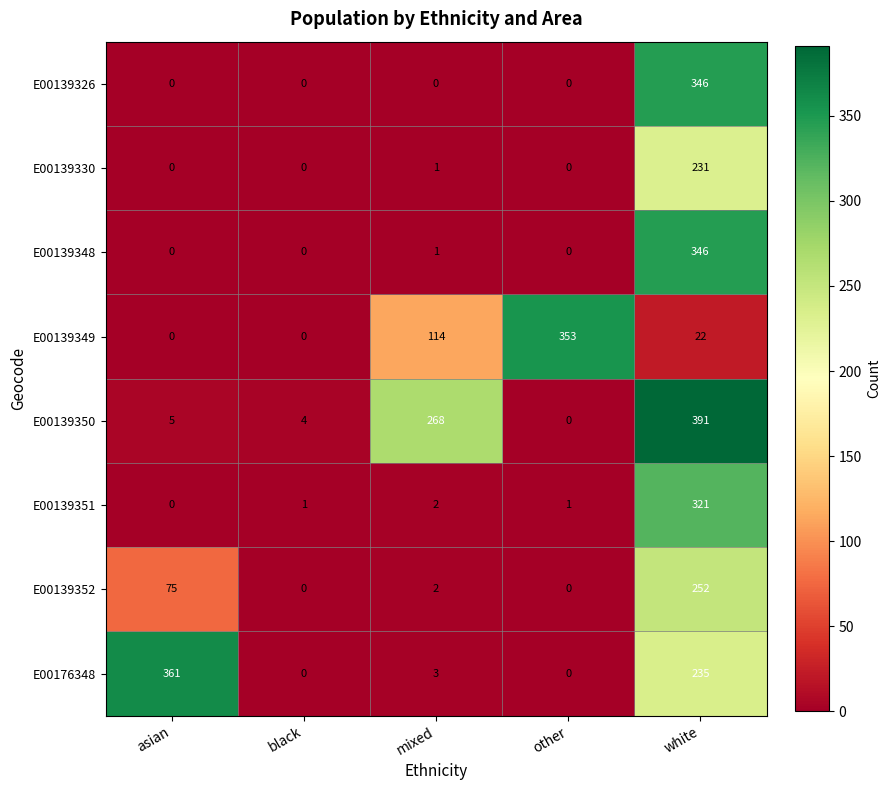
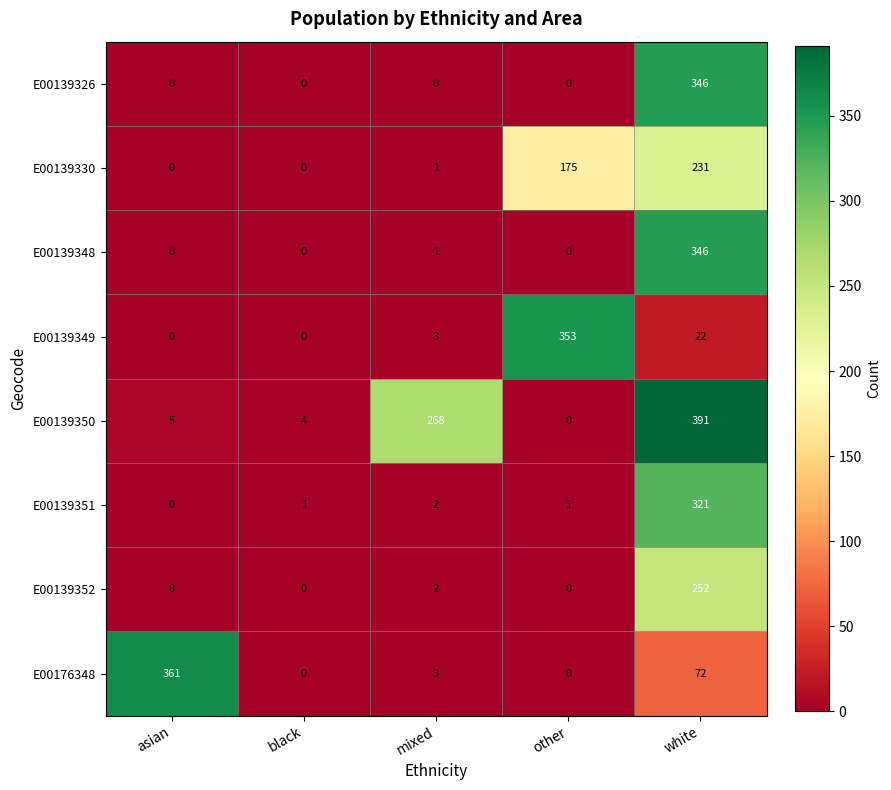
E00139330, other: 0 -> 175
E00139349, mixed: 114 -> 3
E00139352, asian: 75 -> 0
E00176348, white: 235 -> 72
